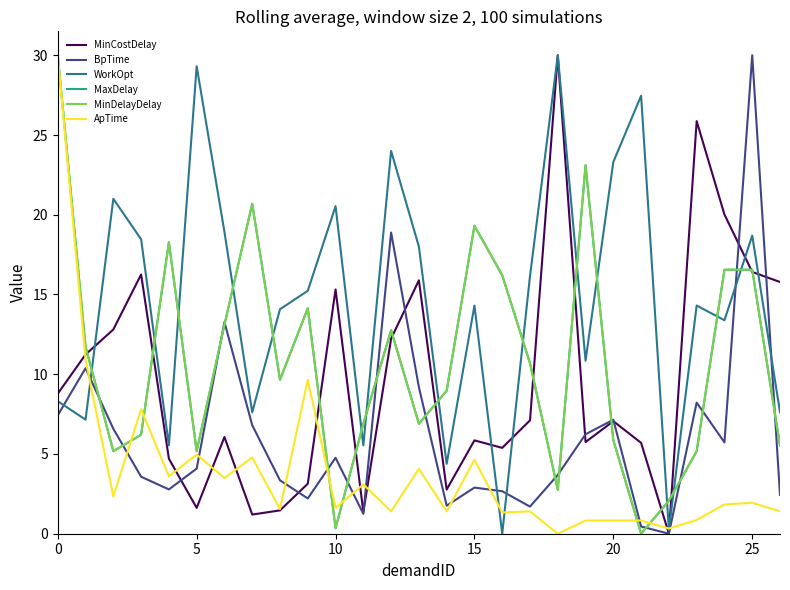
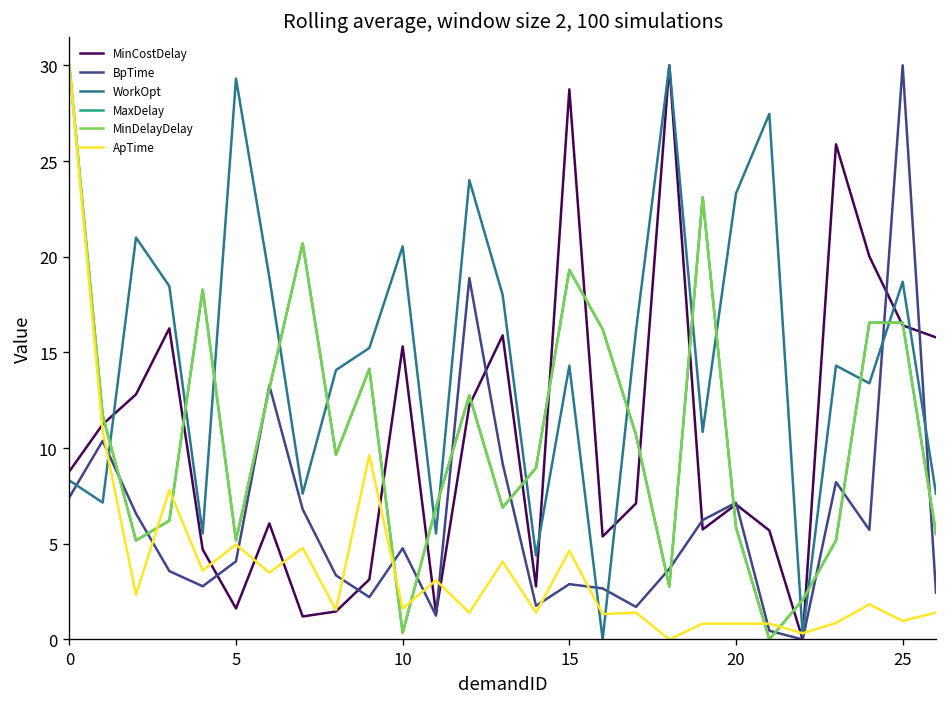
MinCostDelay, 15: 5.9 -> 28.7
ApTime, 25: 1.9 -> 1.0
